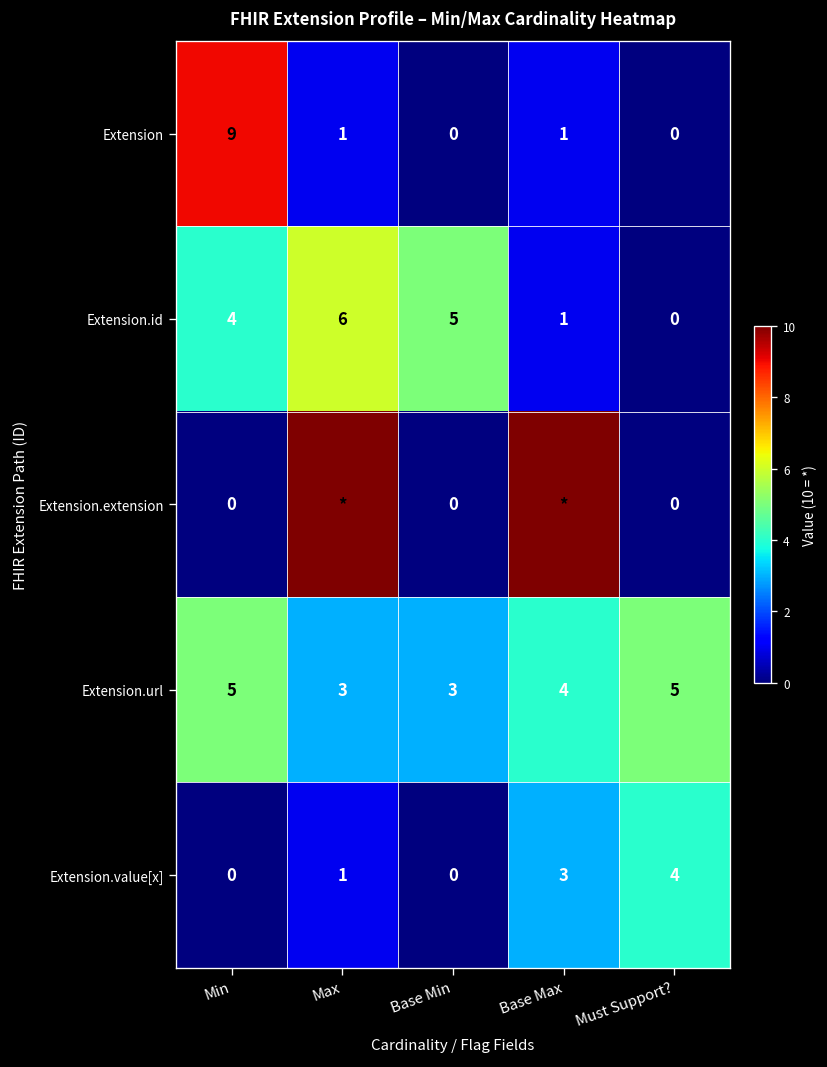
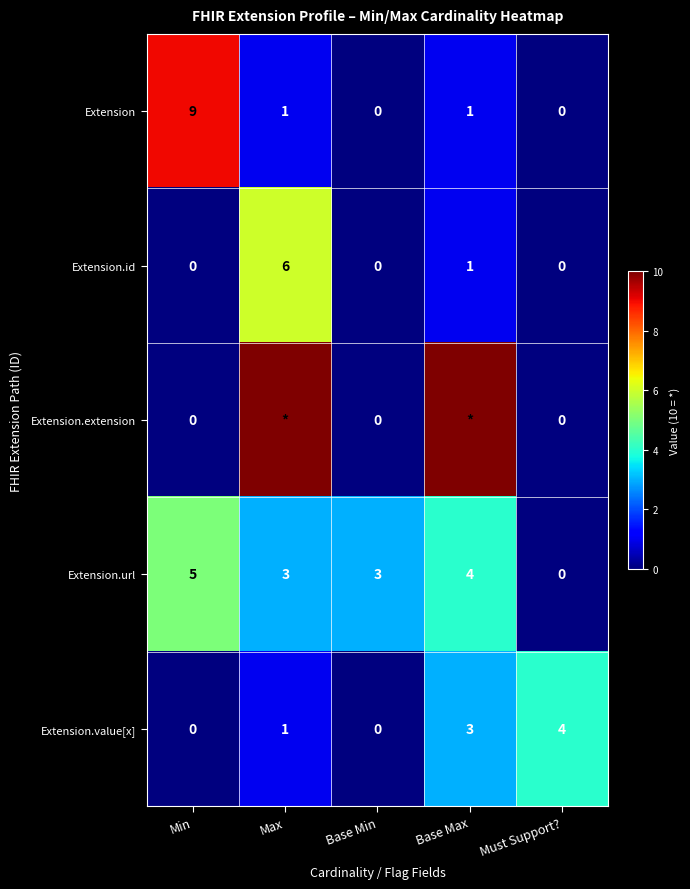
Extension.id, Min: 4 -> 0
Extension.id, Base Min: 5 -> 0
Extension.url, Must Support?: 5 -> 0
